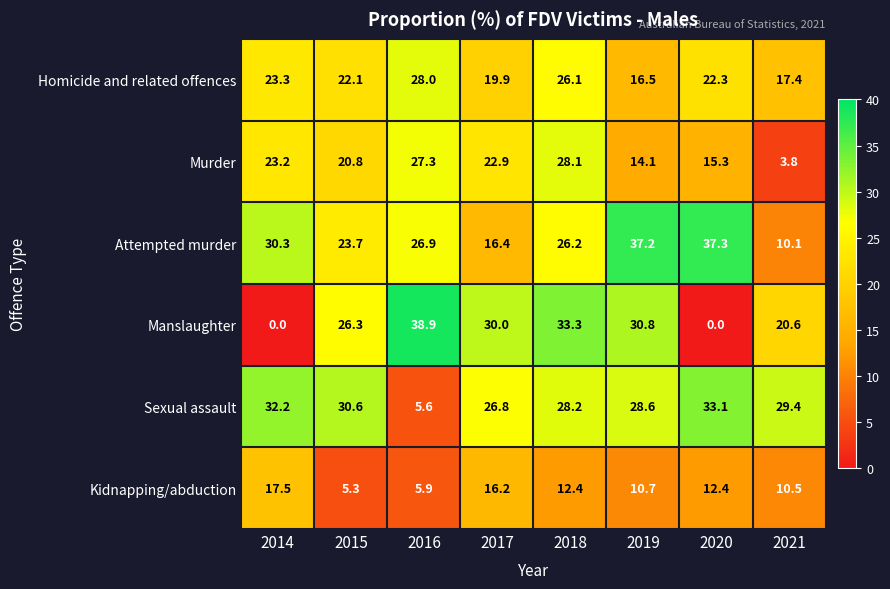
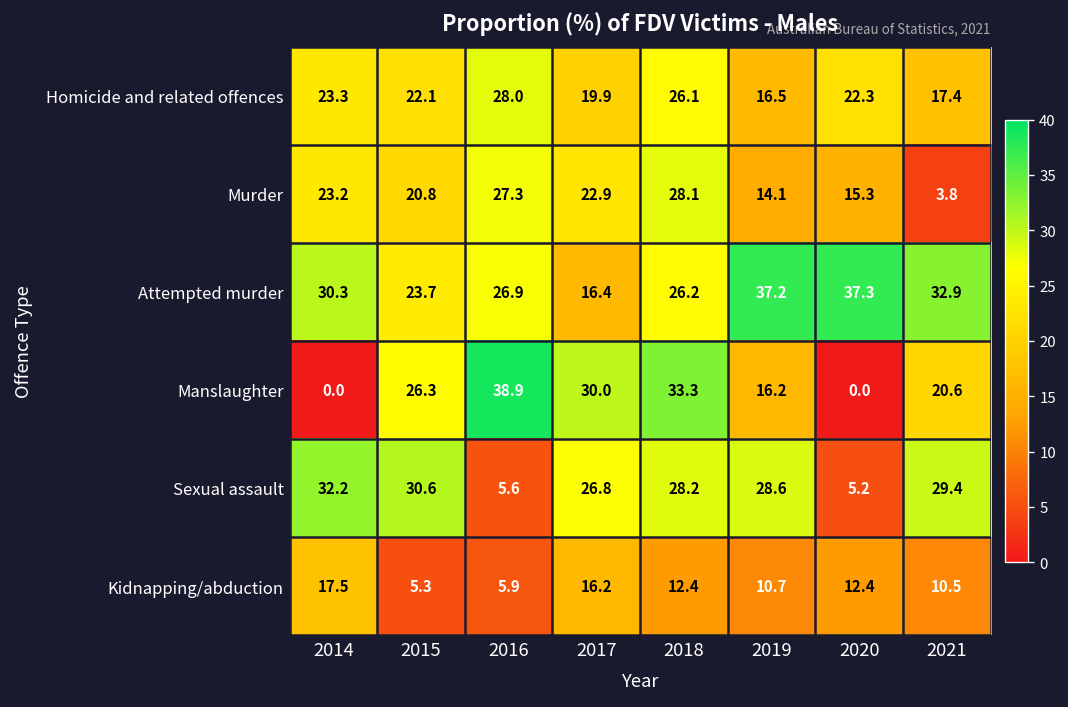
Attempted murder, 2021: 10.1 -> 32.9
Manslaughter, 2019: 30.8 -> 16.2
Sexual assault, 2020: 33.1 -> 5.2
